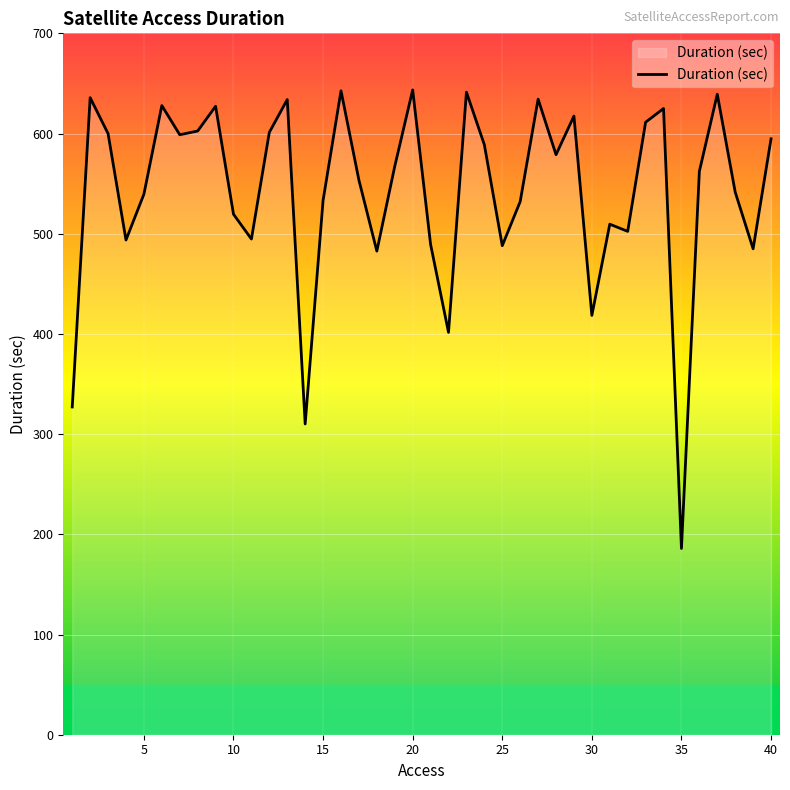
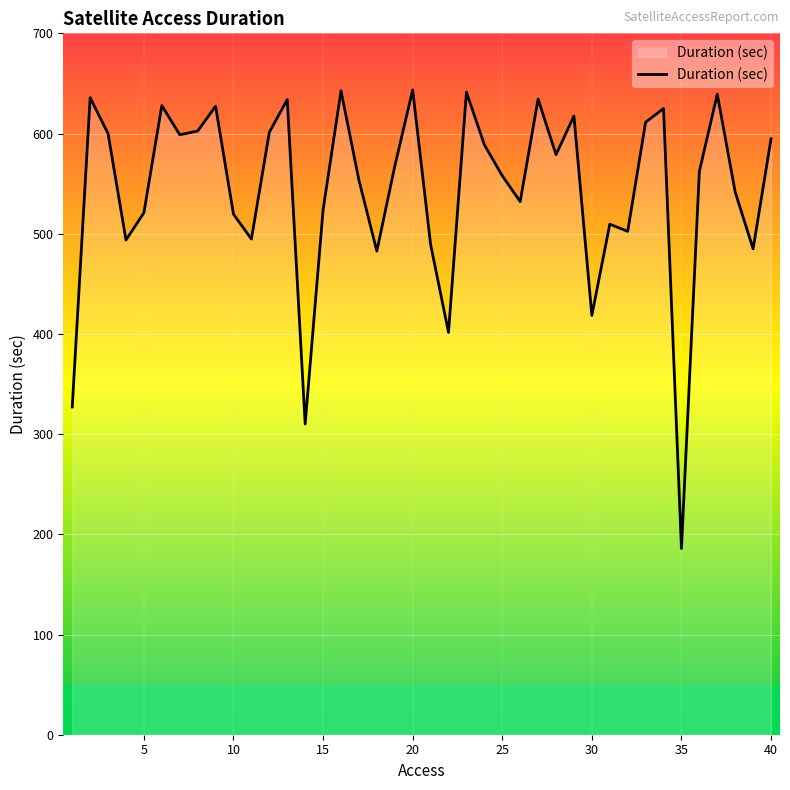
5: 539 -> 521
15: 533 -> 524
25: 488 -> 558
